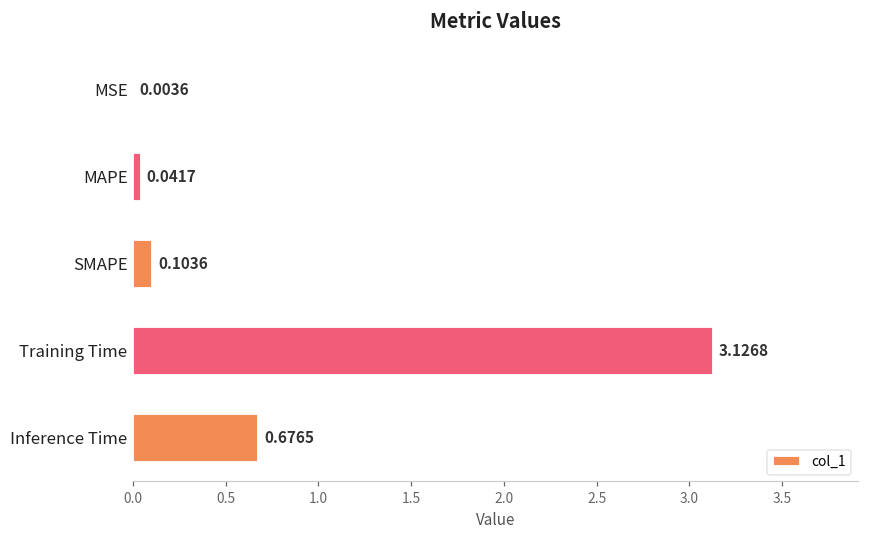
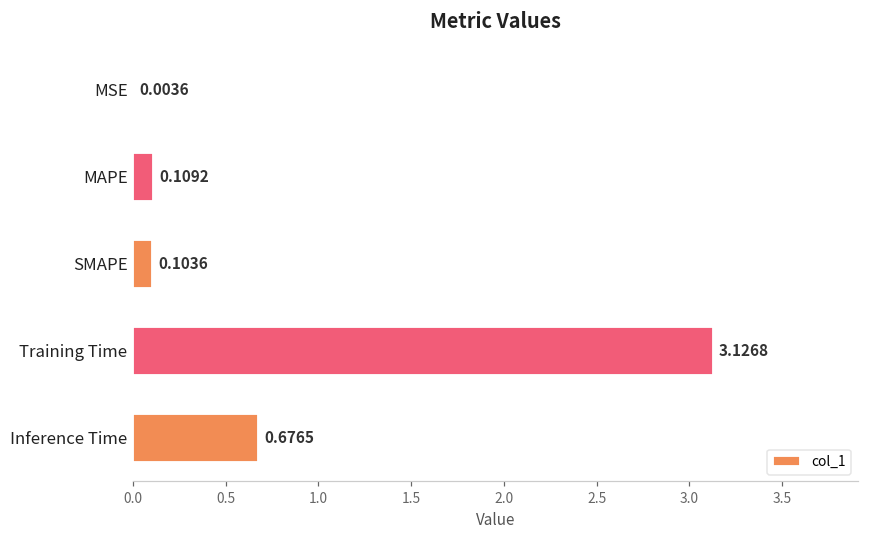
MAPE: 0.0417 -> 0.1092
